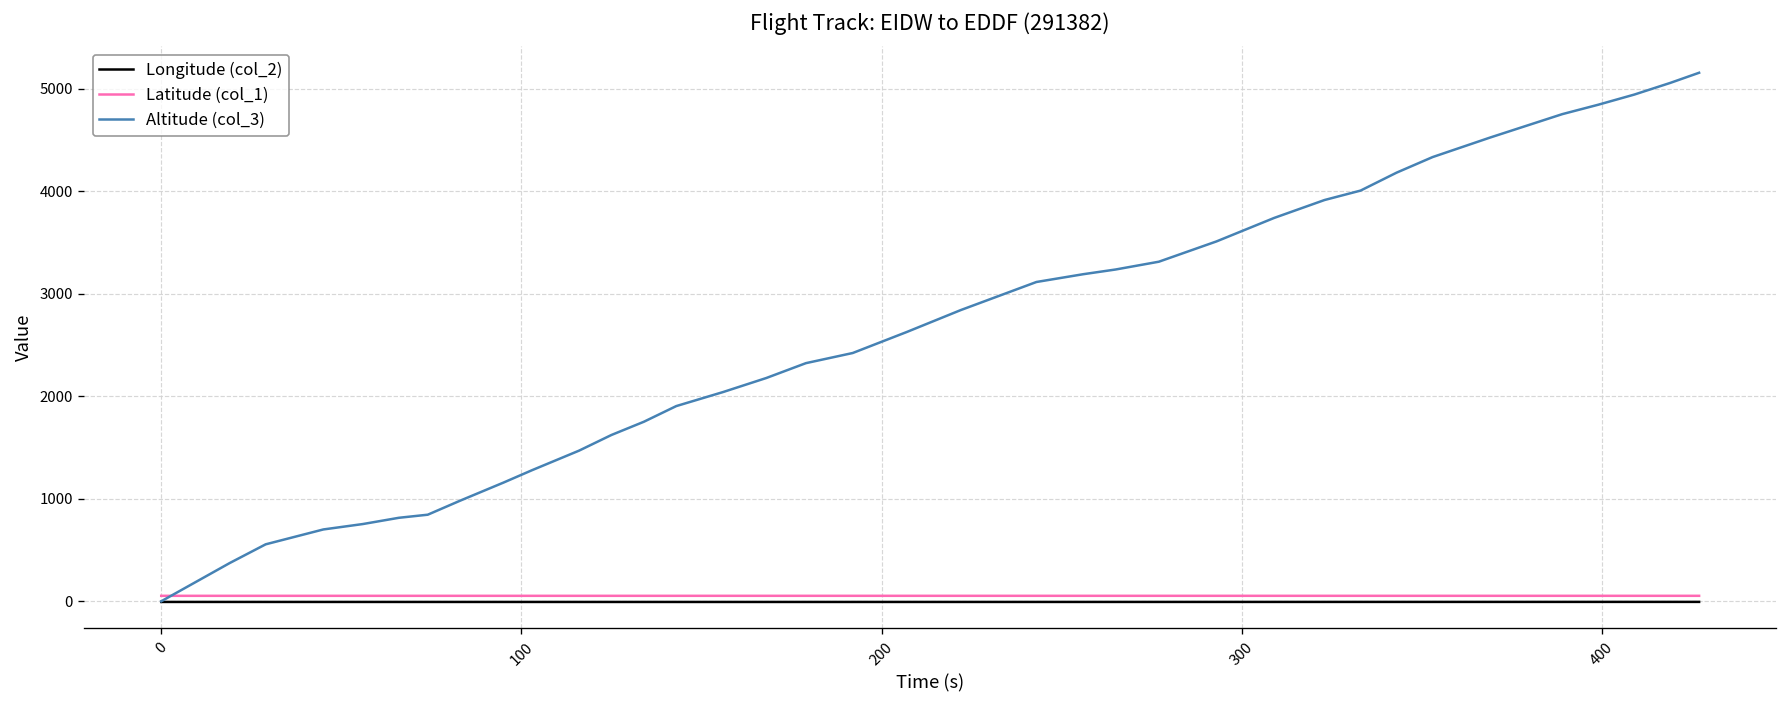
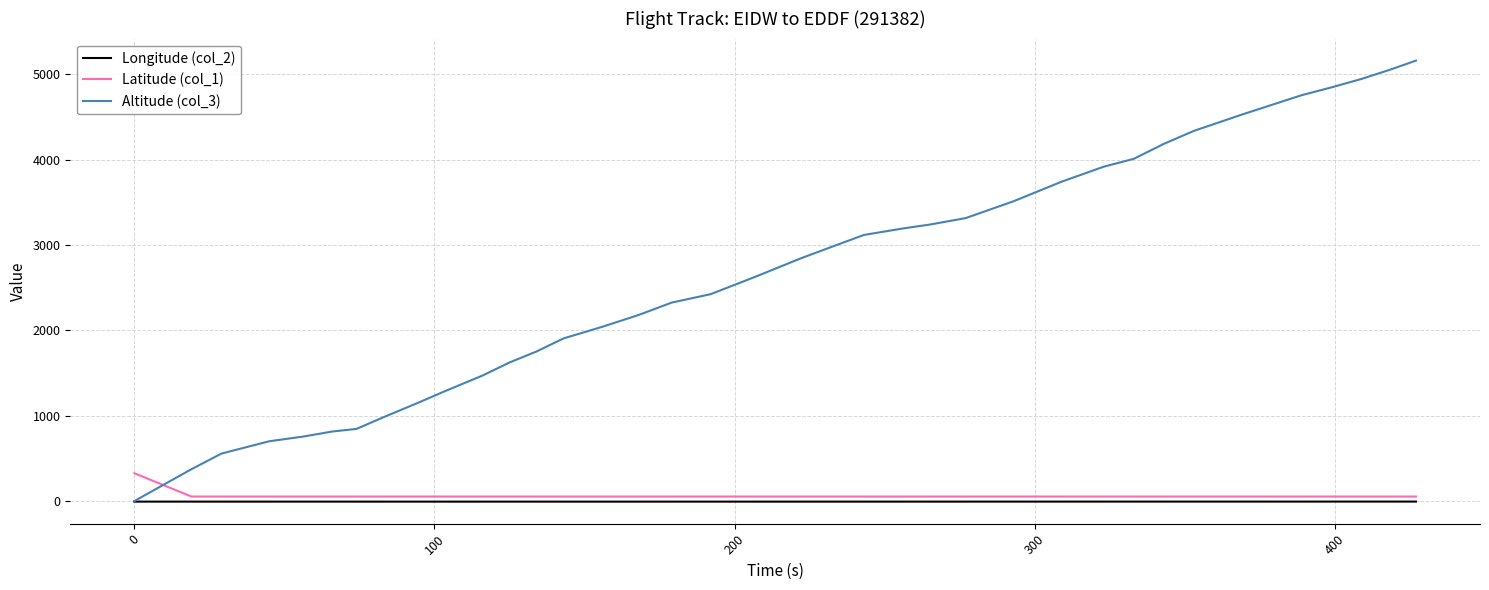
Latitude (col_1), 0: 100 -> 300
